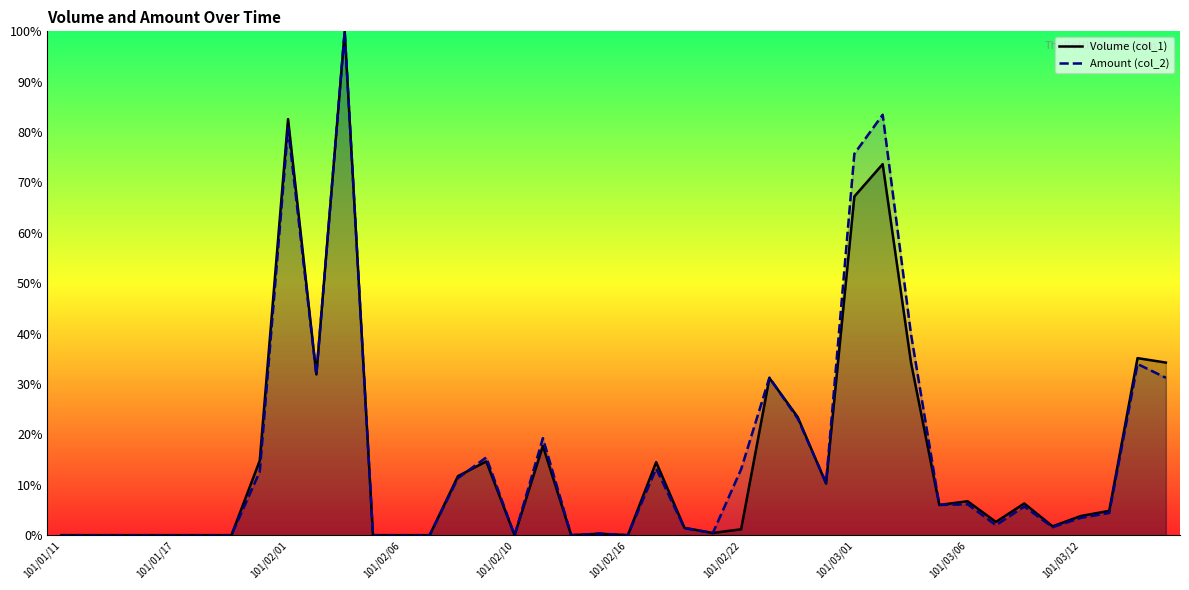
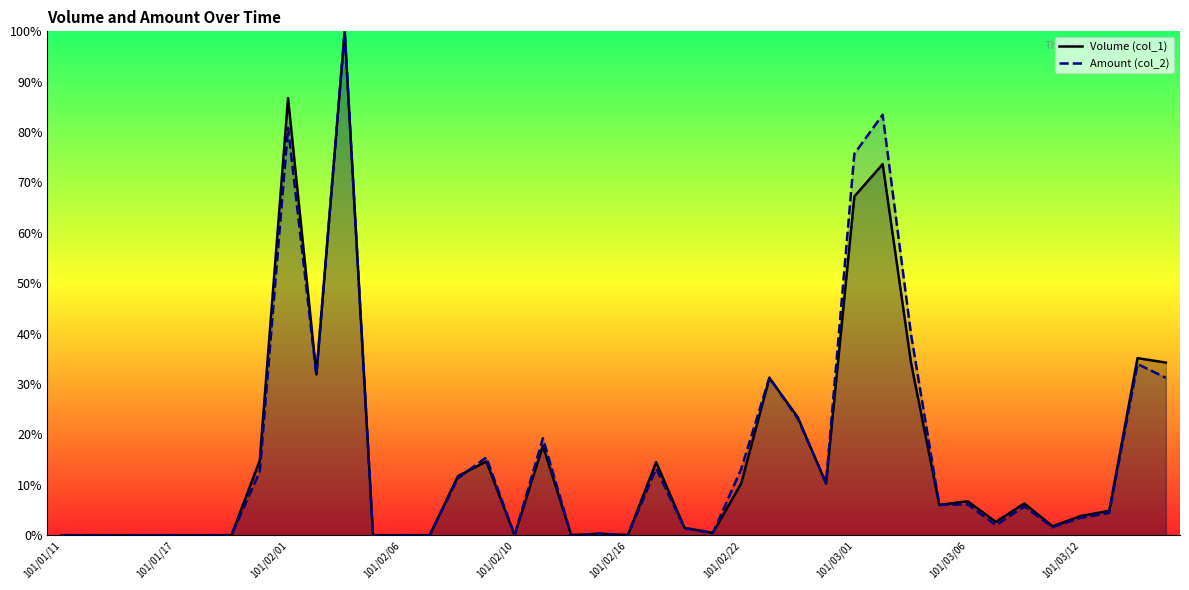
Volume (col_1), 101/02/01: 83% -> 87%
Volume (col_1), 101/02/22: 1% -> 10%
